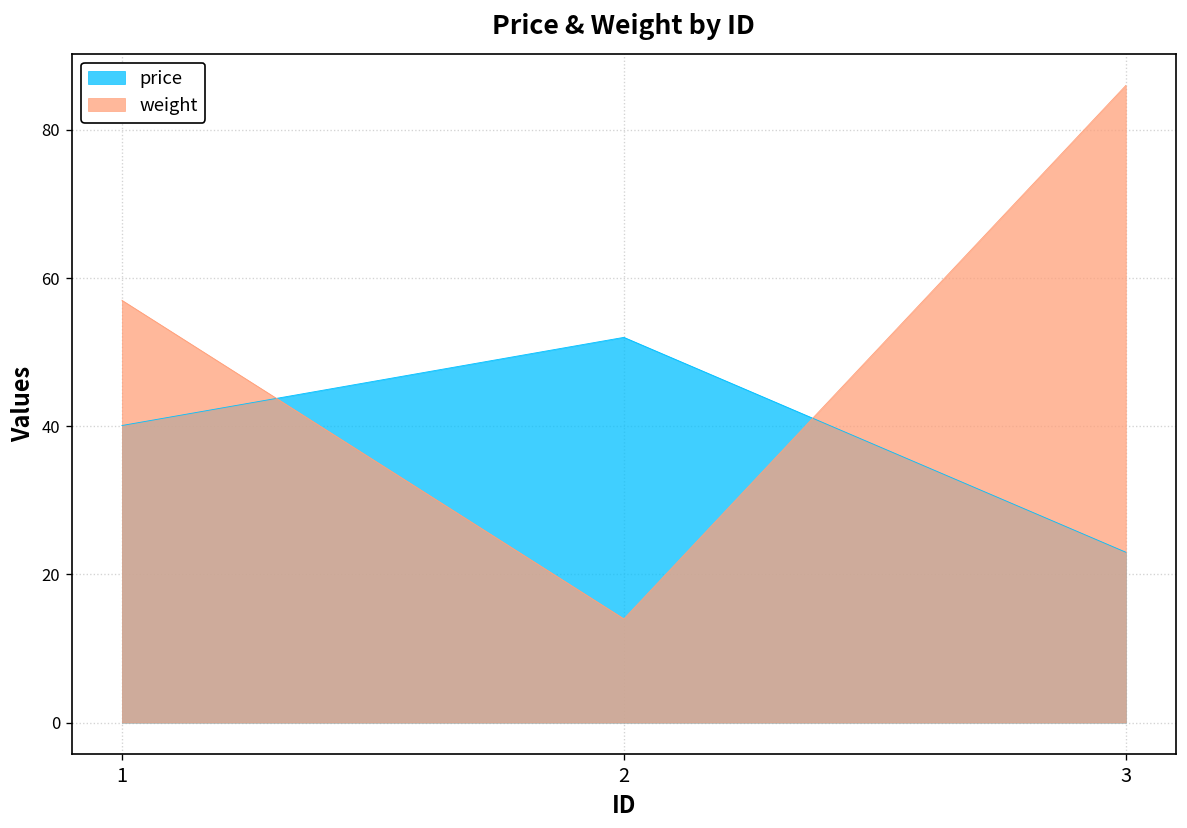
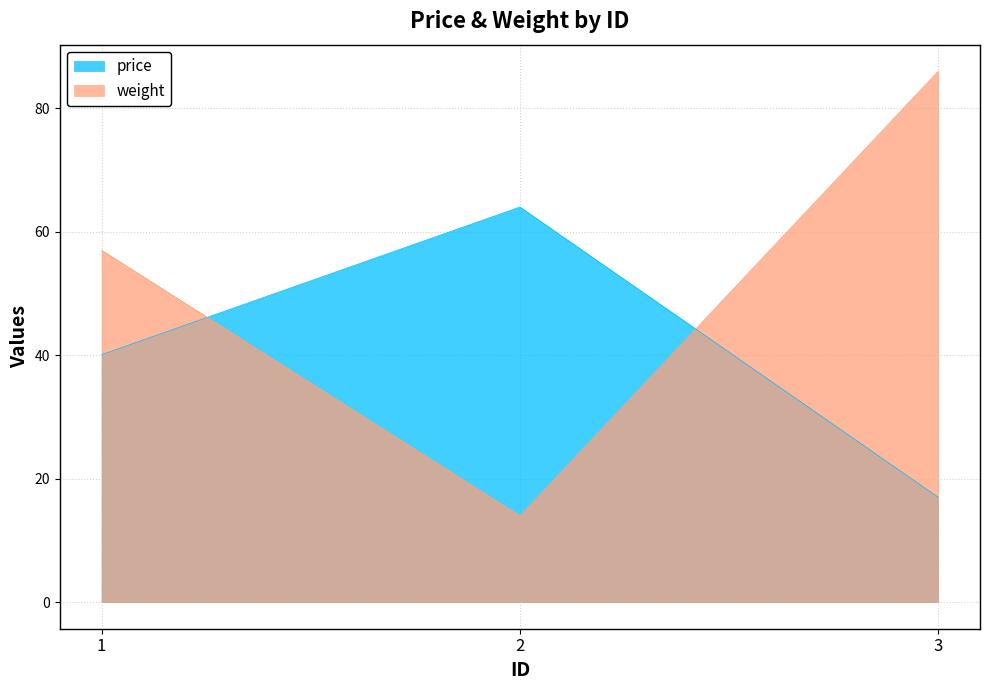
price, 2: 52 -> 64
price, 3: 23 -> 17
